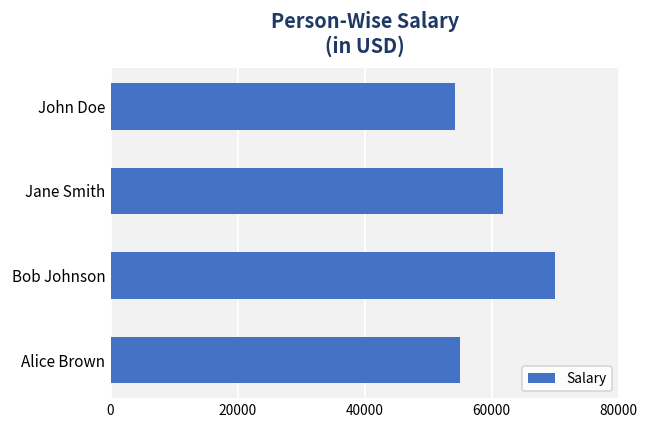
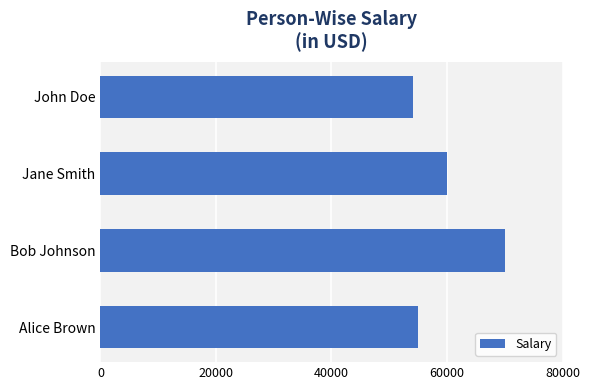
Jane Smith: 62000 -> 60000
